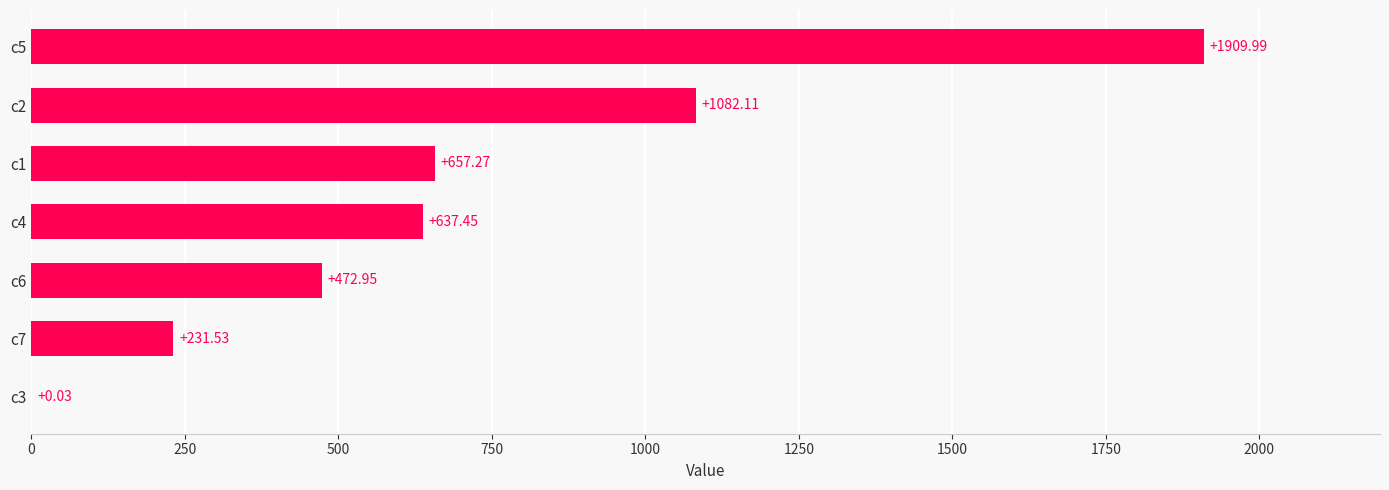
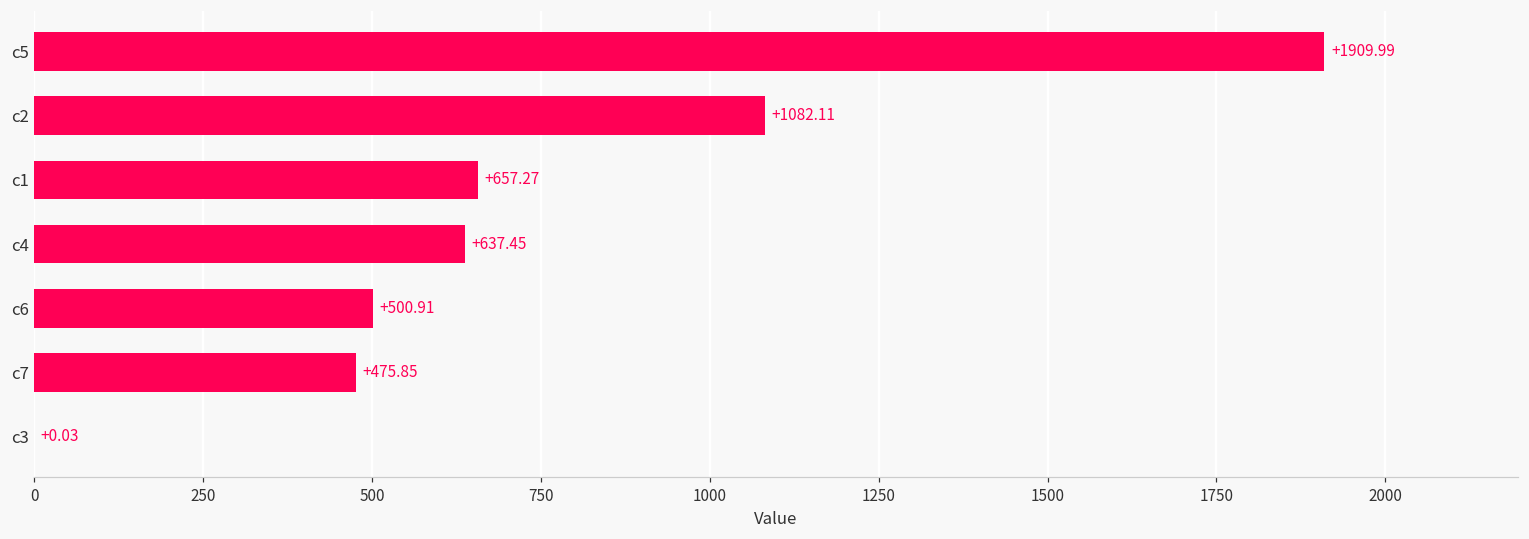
c6: +472.95 -> +500.91
c7: +231.53 -> +475.85
